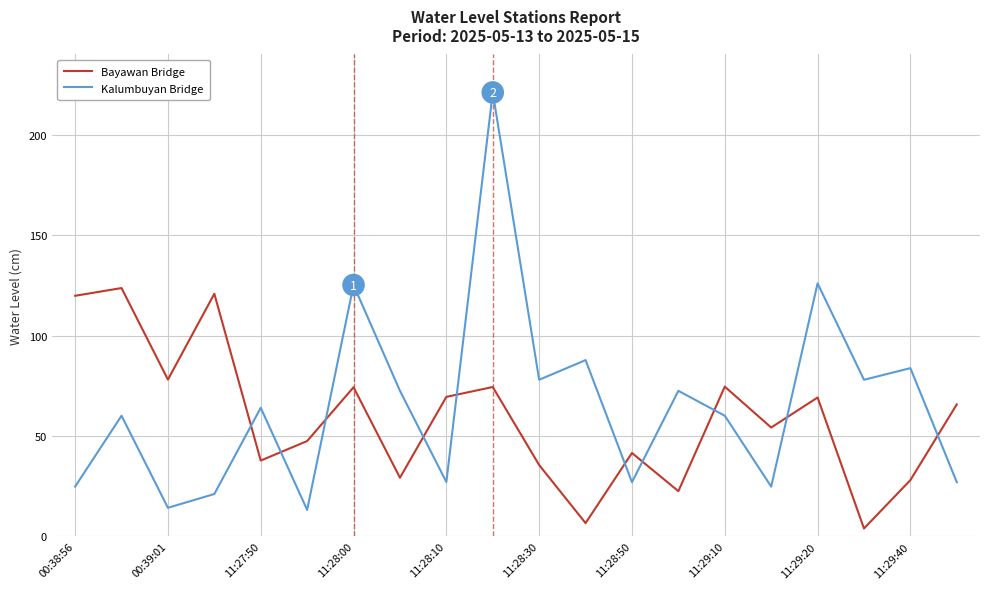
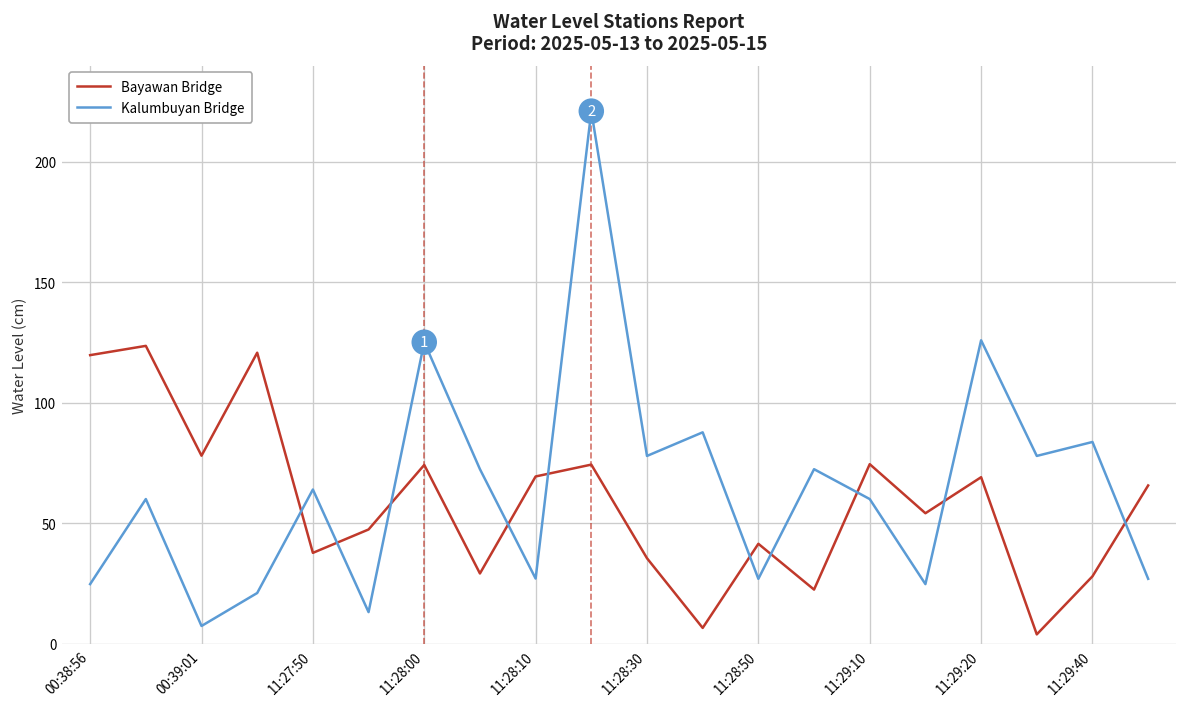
Kalumbuyan Bridge, 00:39:01: 14 -> 7
